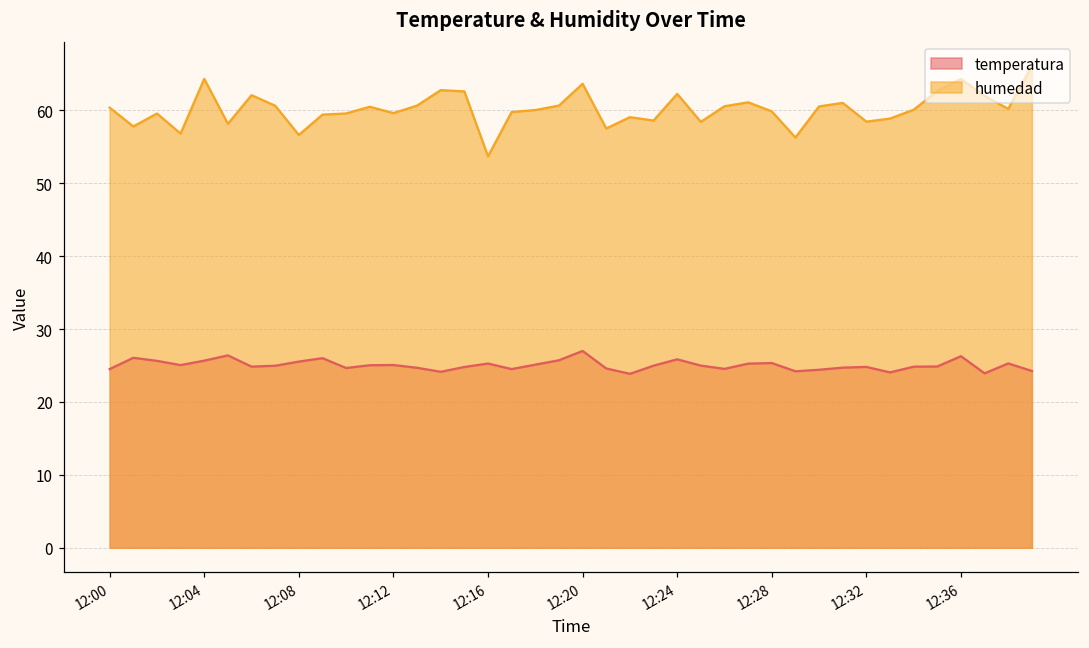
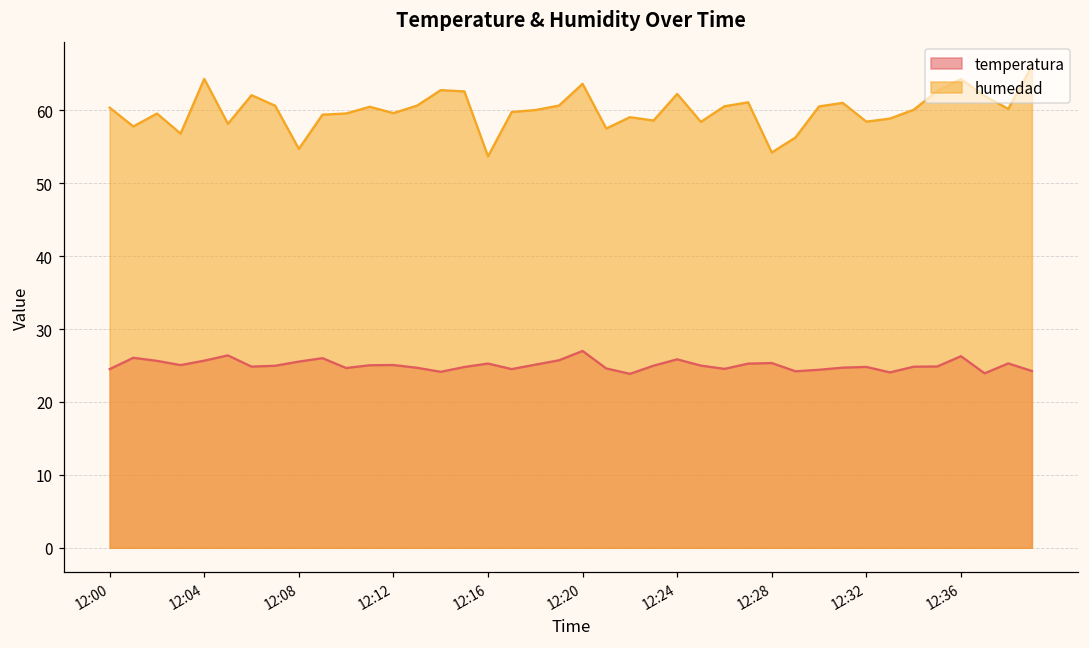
humedad, 12:08: 57 -> 55
humedad, 12:28: 60 -> 54
